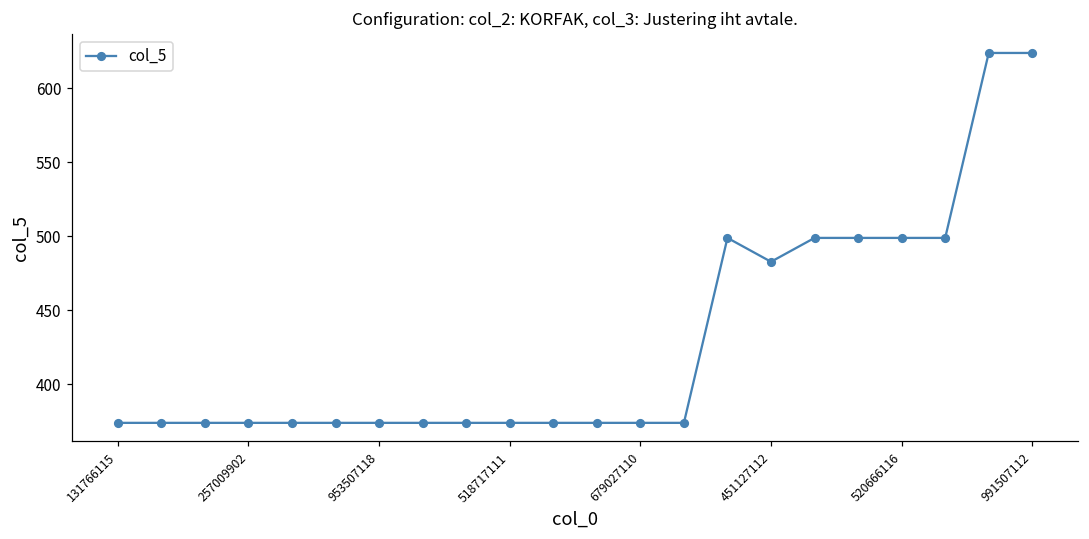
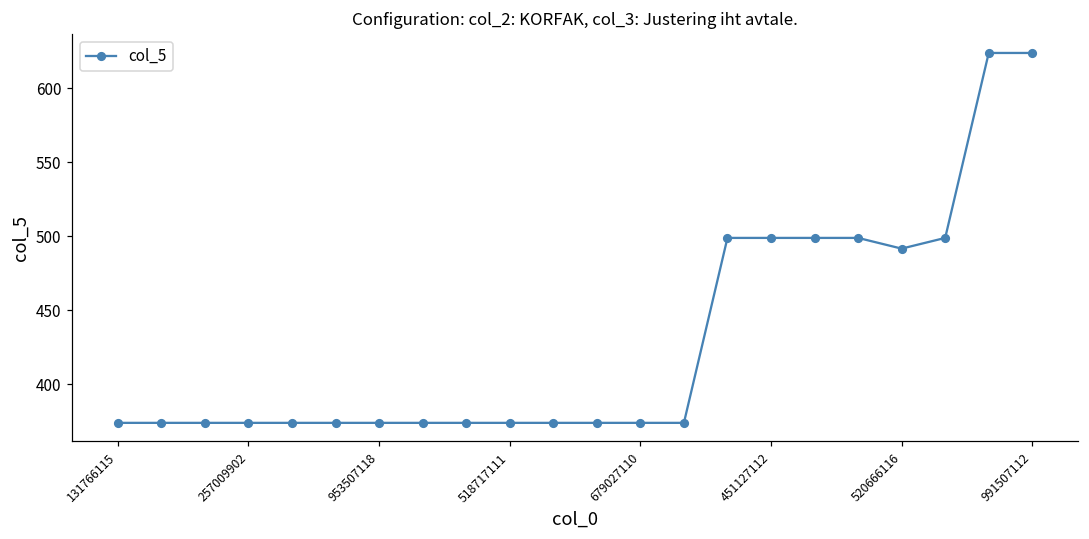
451127112: 483 -> 499
520666116: 499 -> 492
